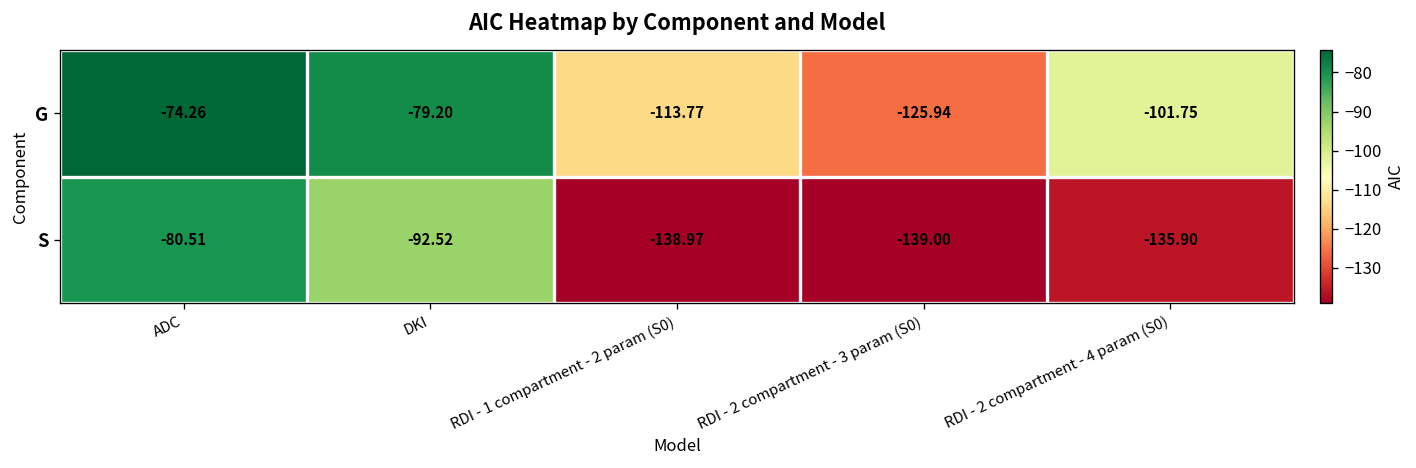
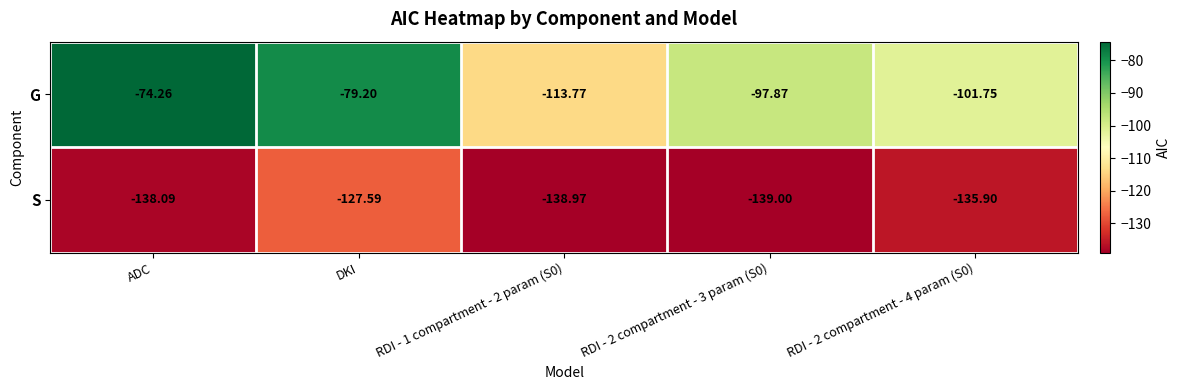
G, RDI - 2 compartment - 3 param (S0): -125.94 -> -97.87
S, ADC: -80.51 -> -138.09
S, DKI: -92.52 -> -127.59
